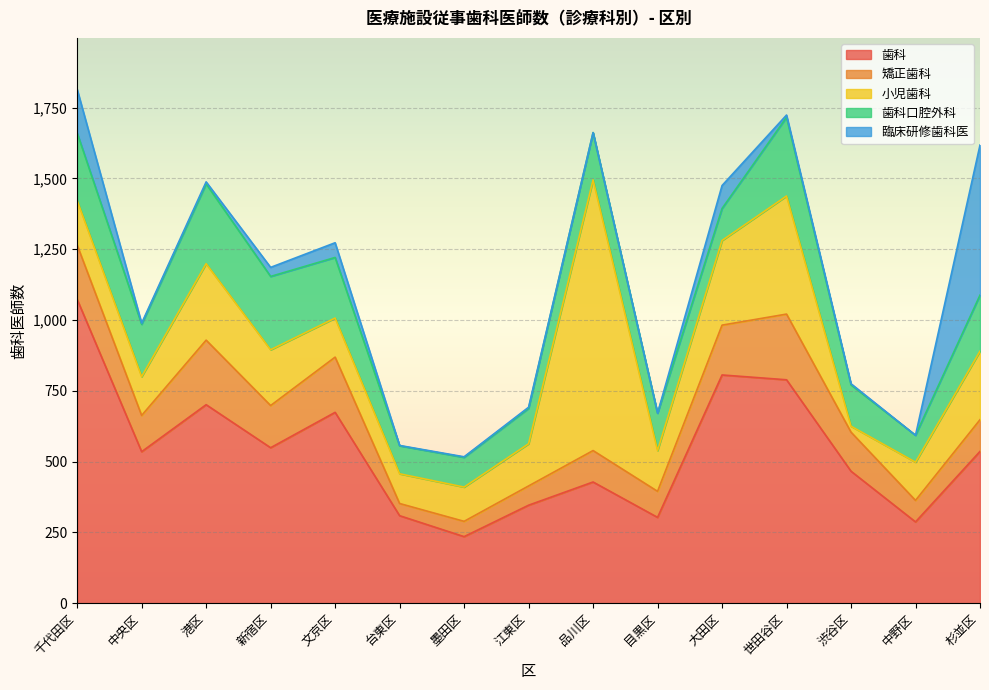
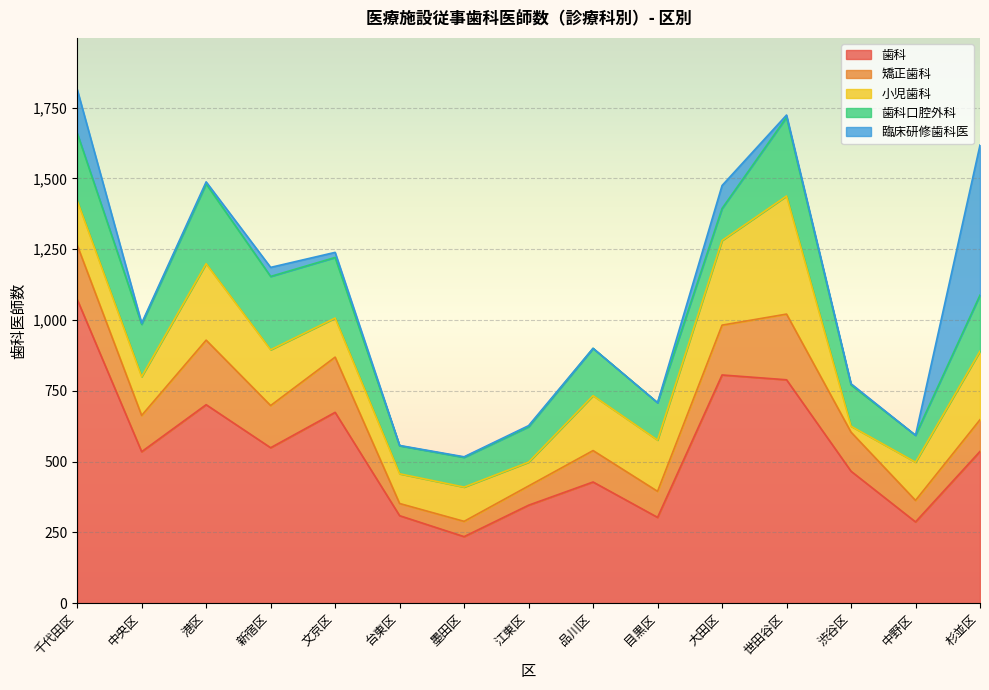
臨床研修歯科医, 文京区: 50 -> 20
小児歯科, 江東区: 150 -> 80
小児歯科, 品川区: 960 -> 190
小児歯科, 目黒区: 140 -> 180
